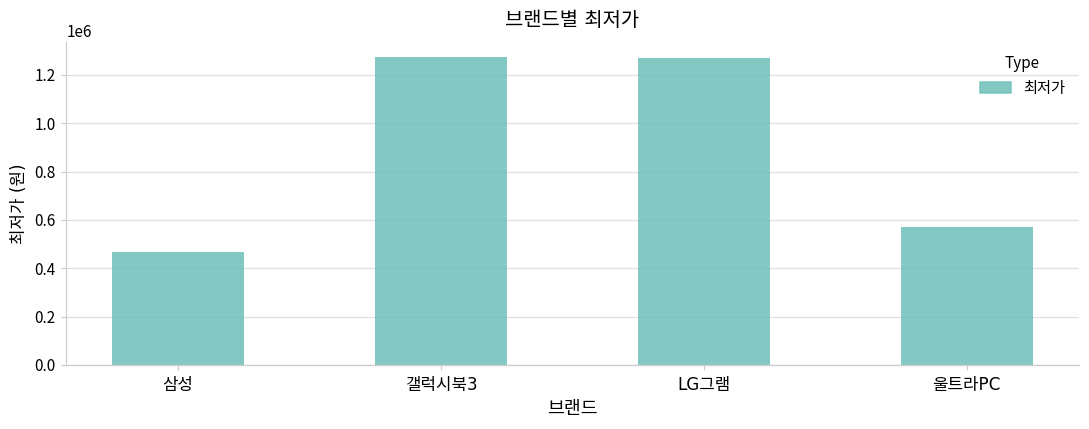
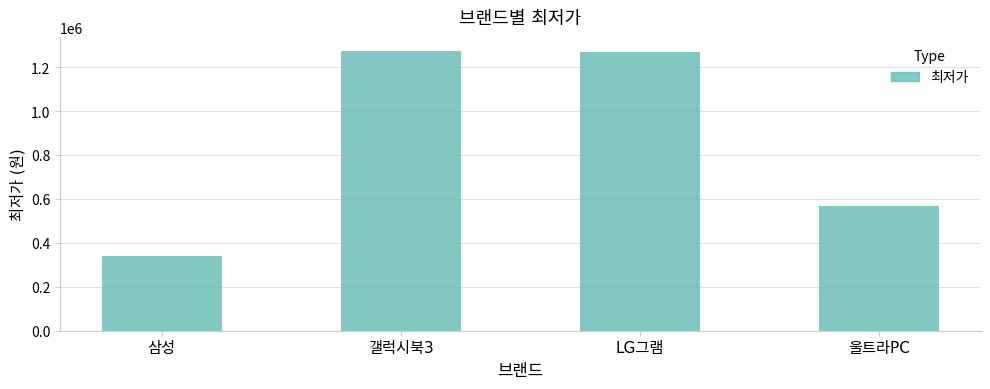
삼성: 470000 -> 340000
